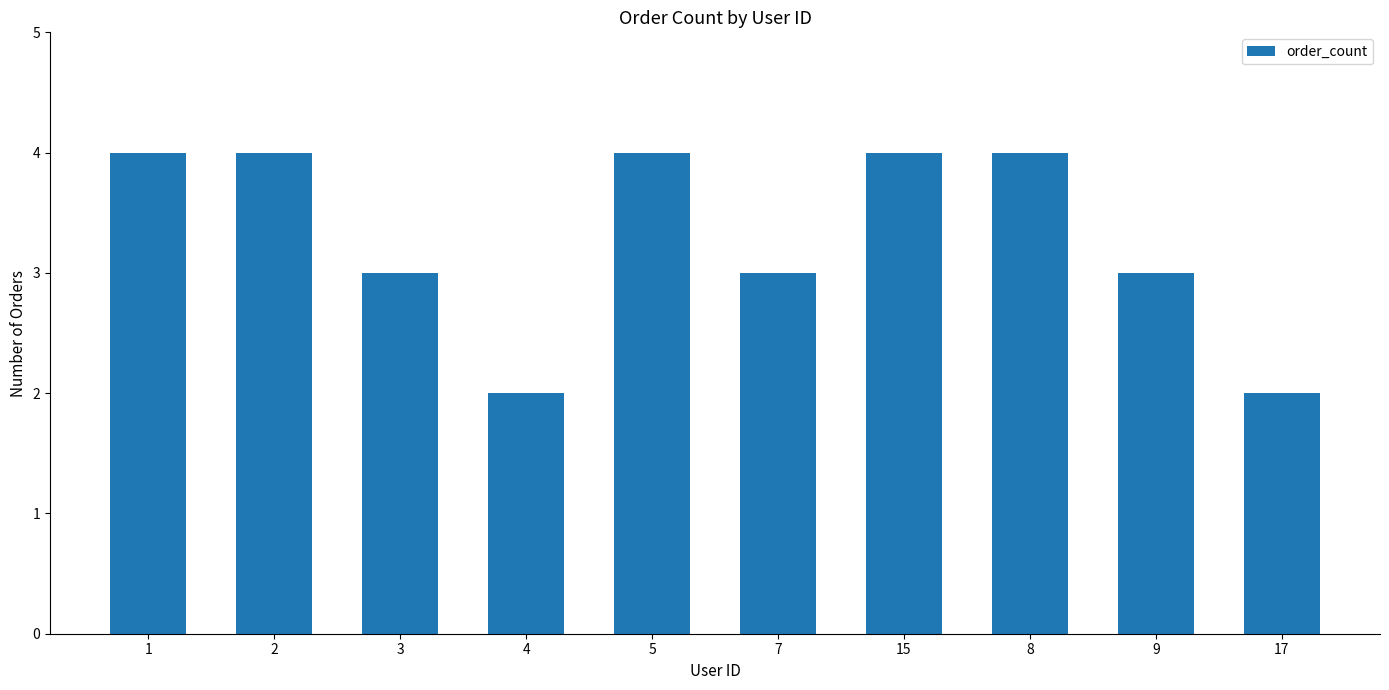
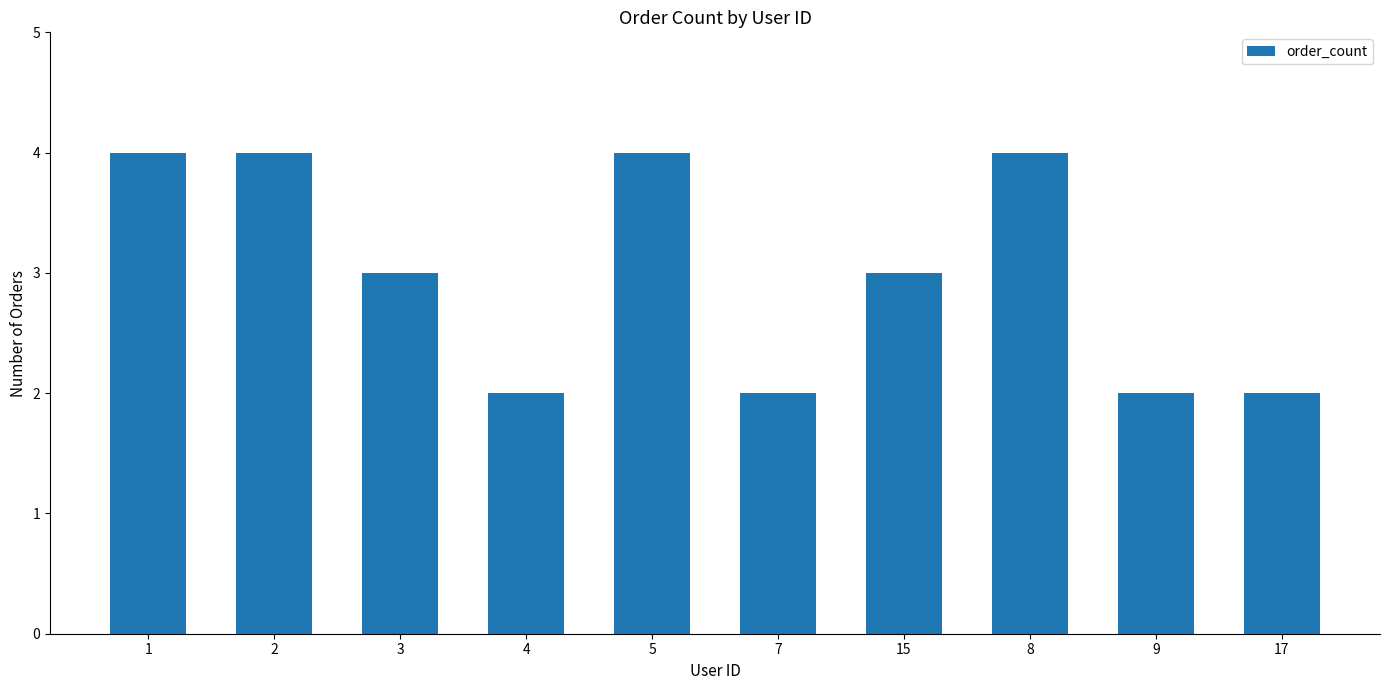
7: 3 -> 2
15: 4 -> 3
9: 3 -> 2
